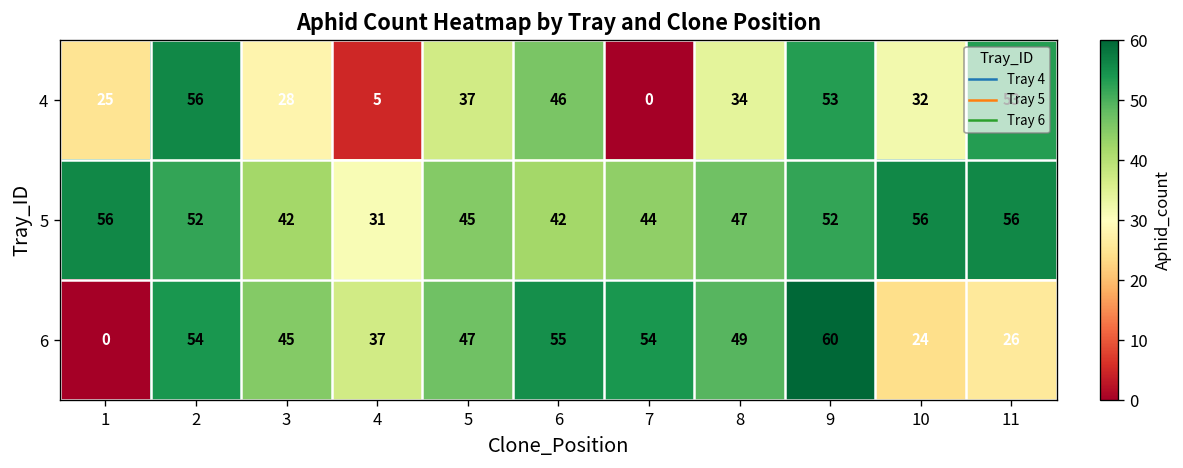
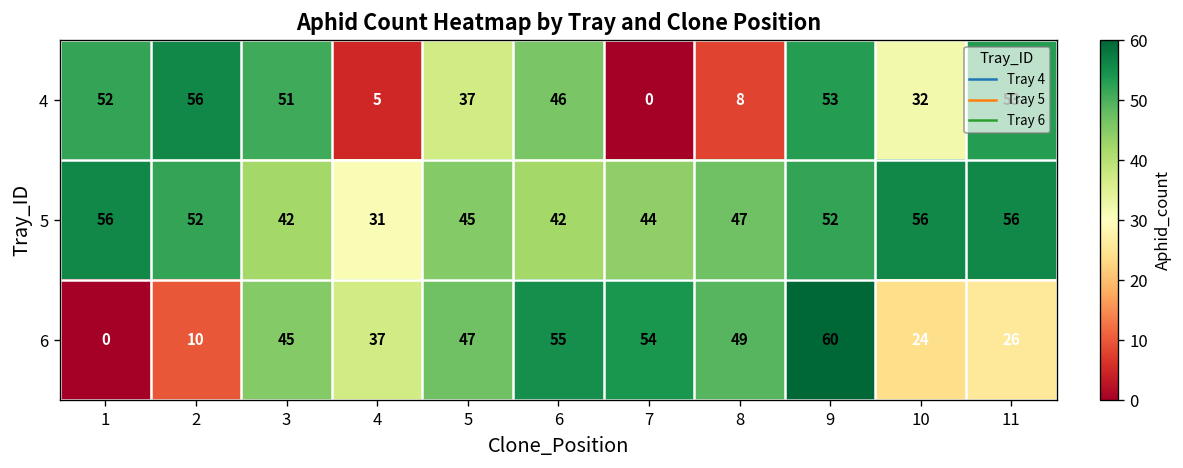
4, 1: 25 -> 52
4, 3: 28 -> 51
4, 8: 34 -> 8
6, 2: 54 -> 10
